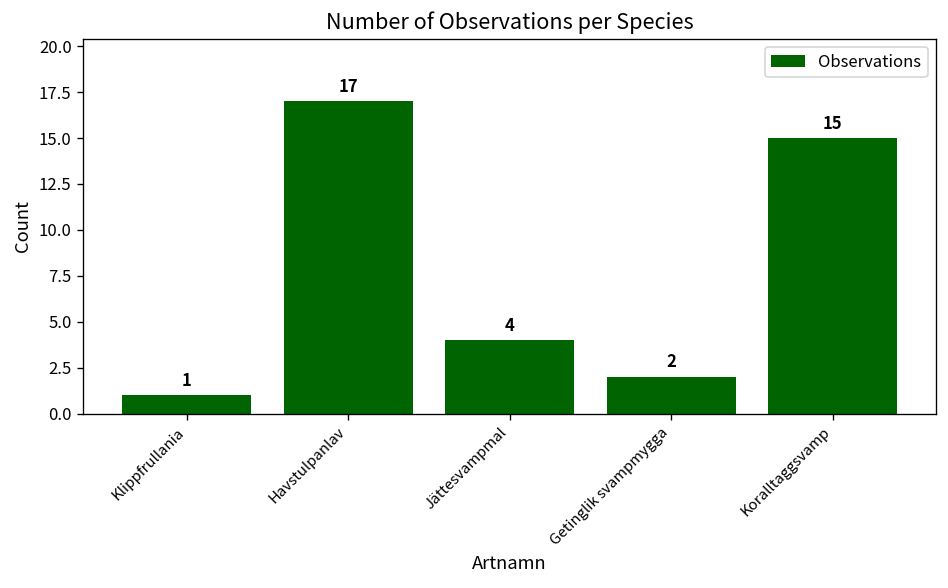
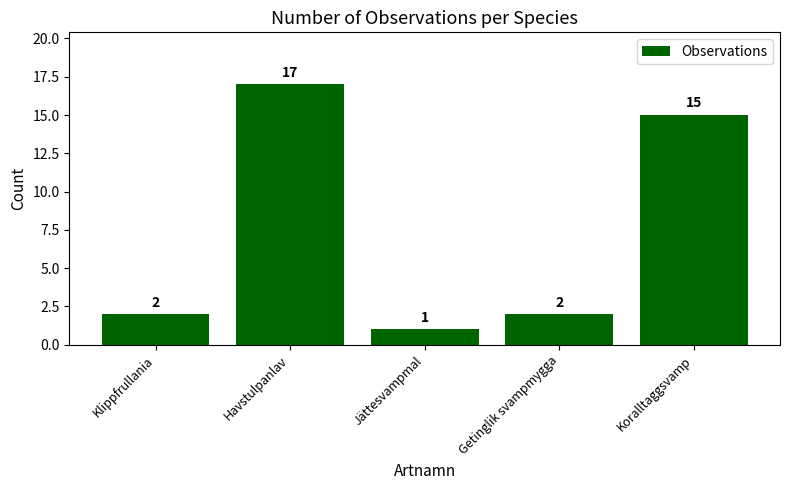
Klippfrullania: 1 -> 2
Jättesvampmal: 4 -> 1
